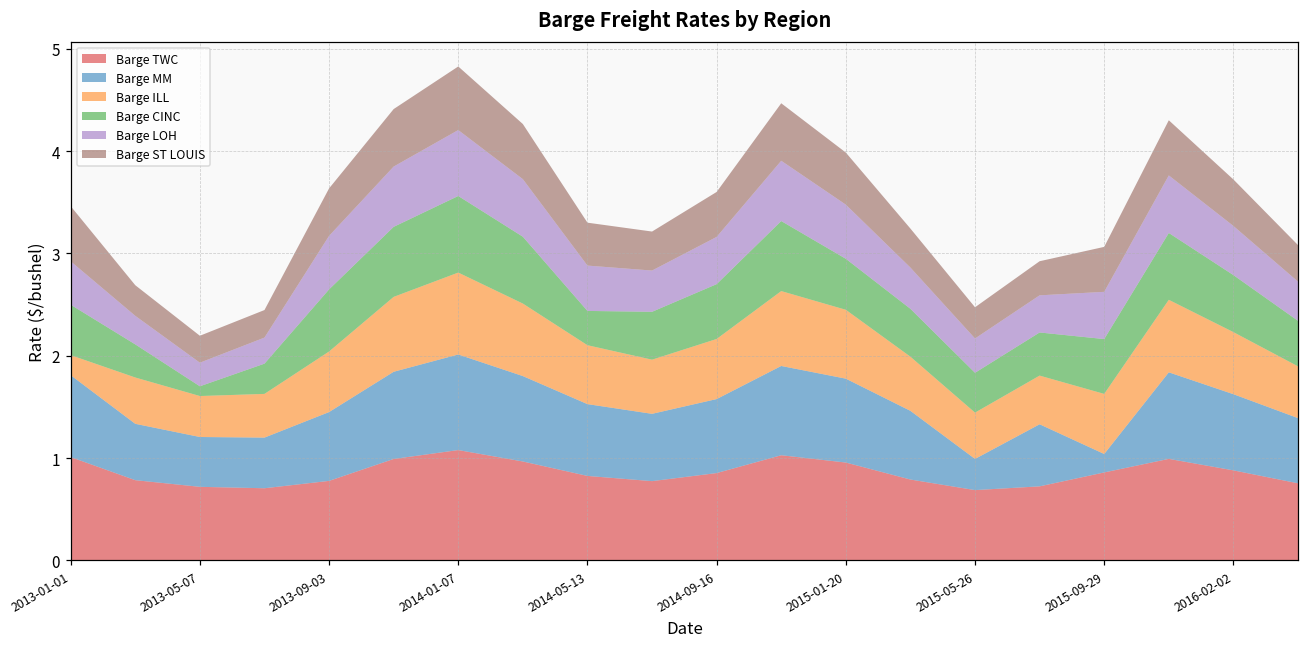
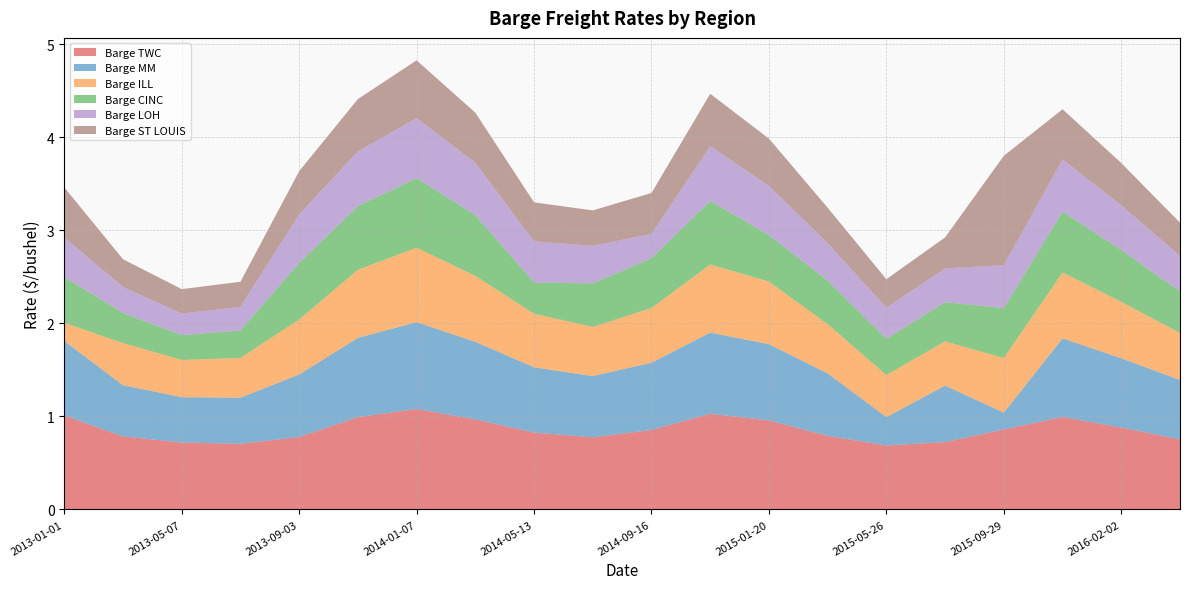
Barge CINC, 2013-05-07: 0.1 -> 0.3
Barge LOH, 2014-09-16: 0.5 -> 0.3
Barge ST LOUIS, 2015-09-29: 0.4 -> 1.2
